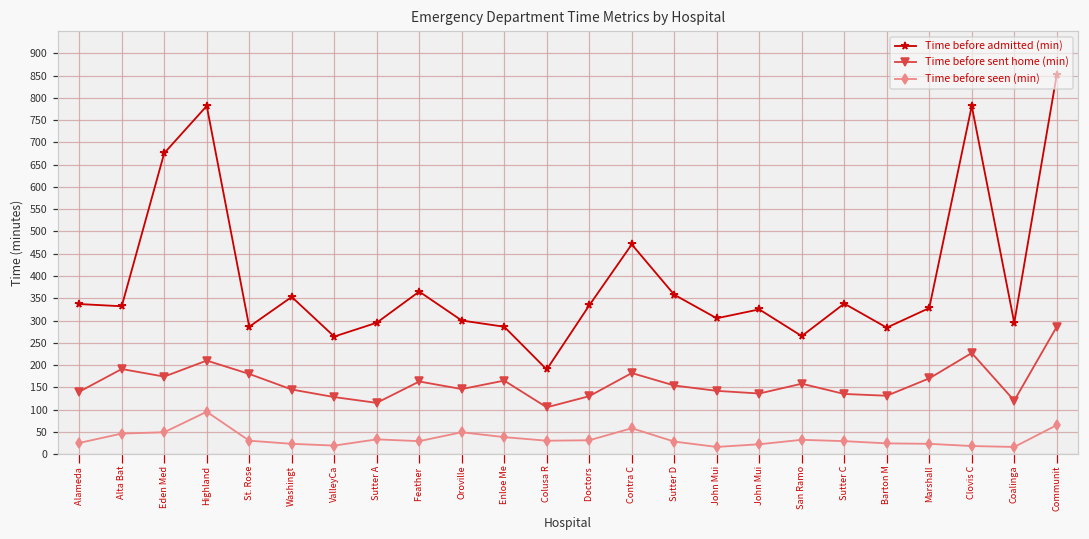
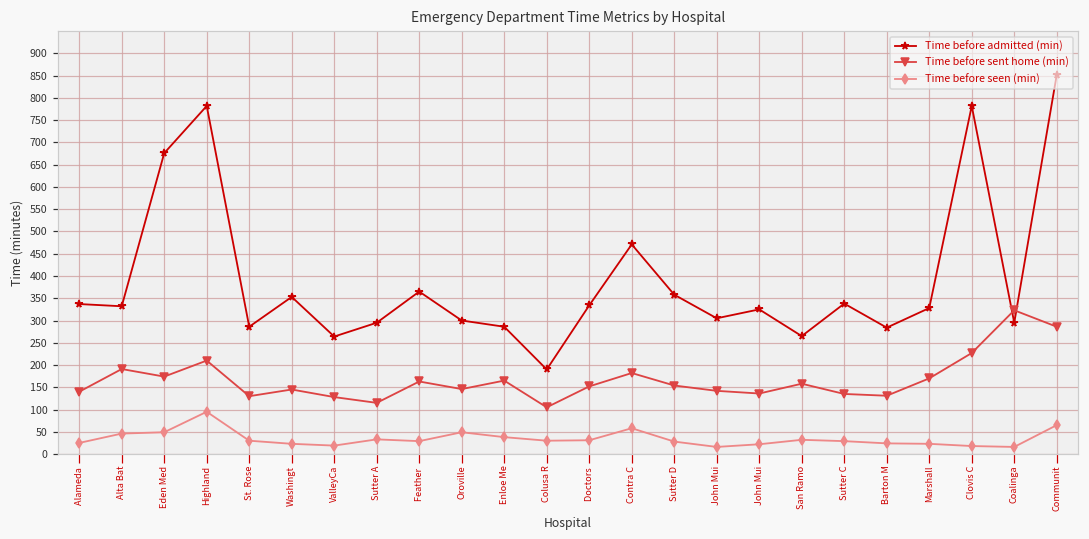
Time before sent home (min), St. Rose: 180 -> 130
Time before sent home (min), Doctors: 130 -> 150
Time before sent home (min), Coalinga: 120 -> 320
